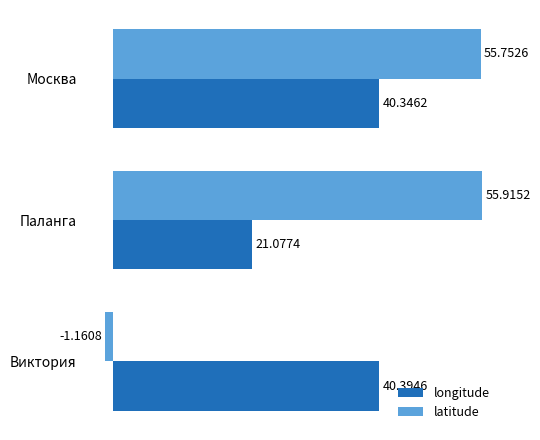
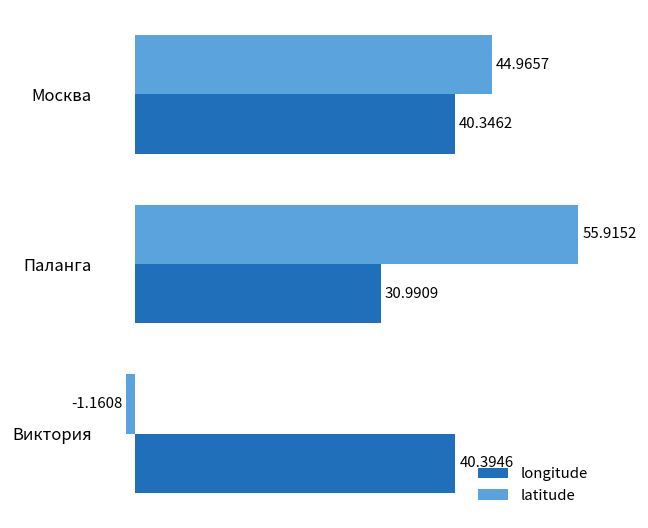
latitude, Москва: 55.7526 -> 44.9657
longitude, Паланга: 21.0774 -> 30.9909
